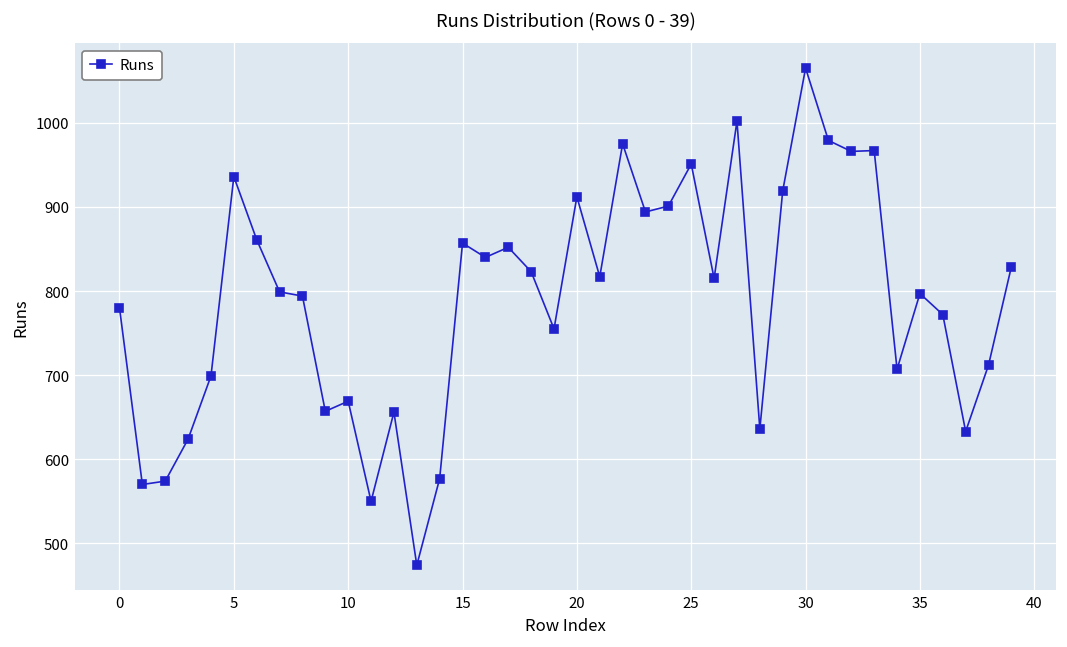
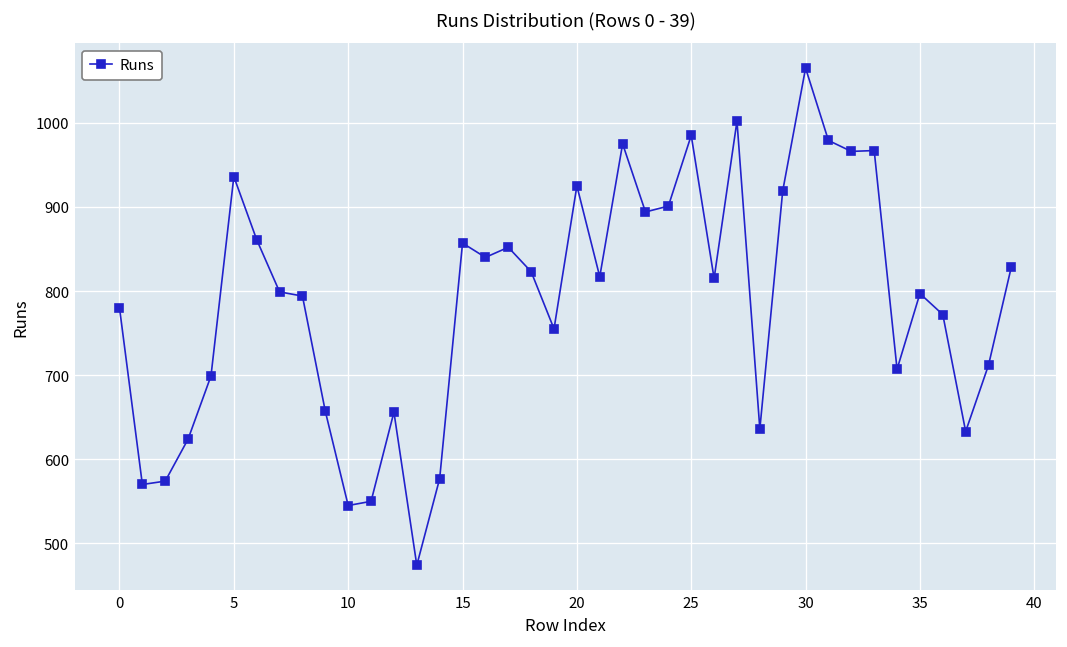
10: 670 -> 550
20: 910 -> 930
25: 950 -> 990
